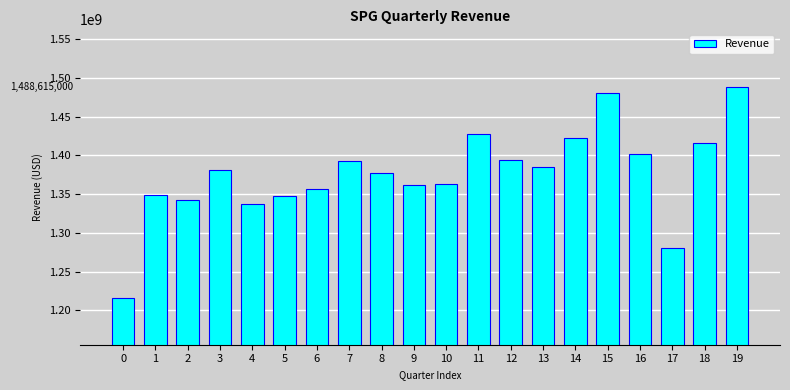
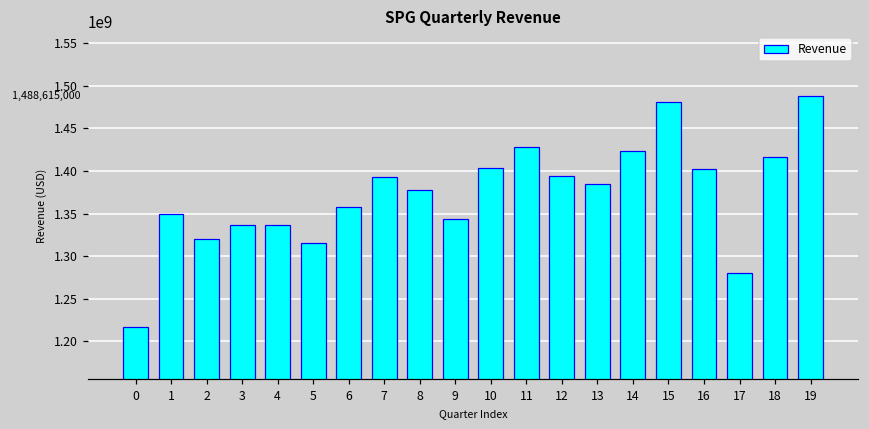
2: 1340000000 -> 1320000000
3: 1380000000 -> 1340000000
5: 1350000000 -> 1320000000
9: 1360000000 -> 1340000000
10: 1360000000 -> 1400000000
